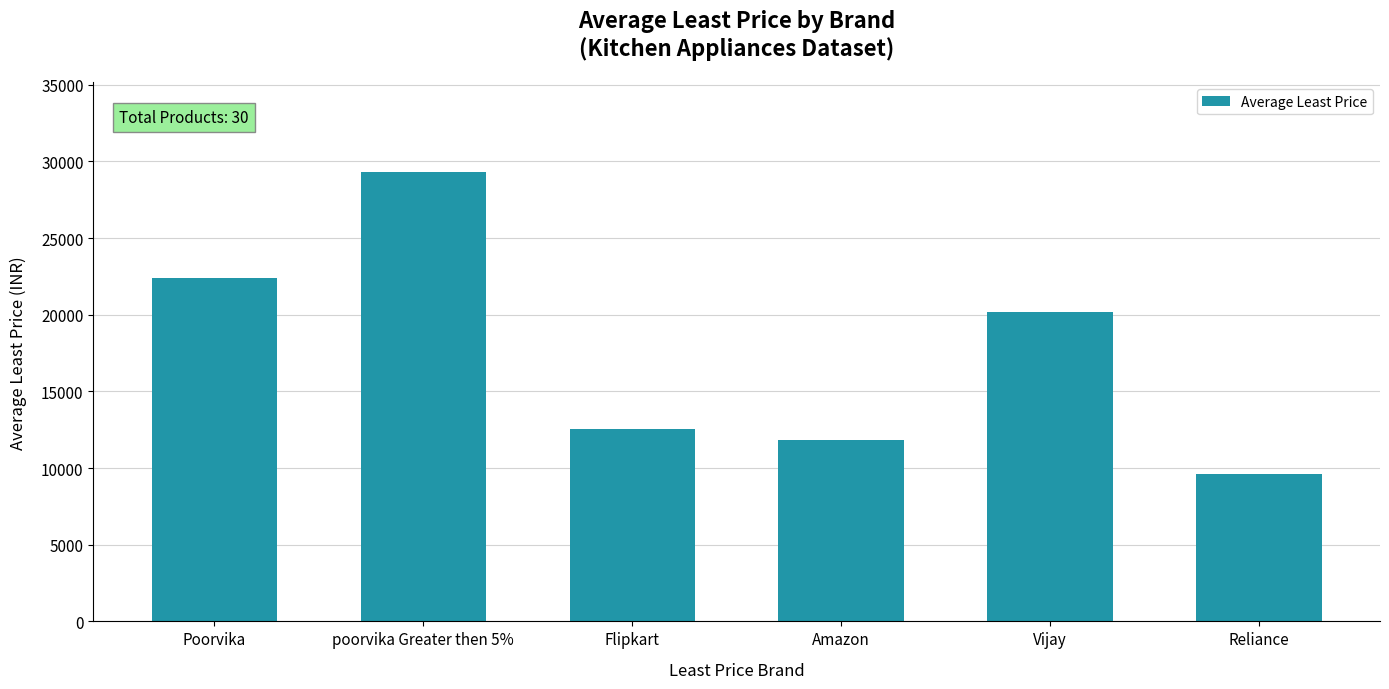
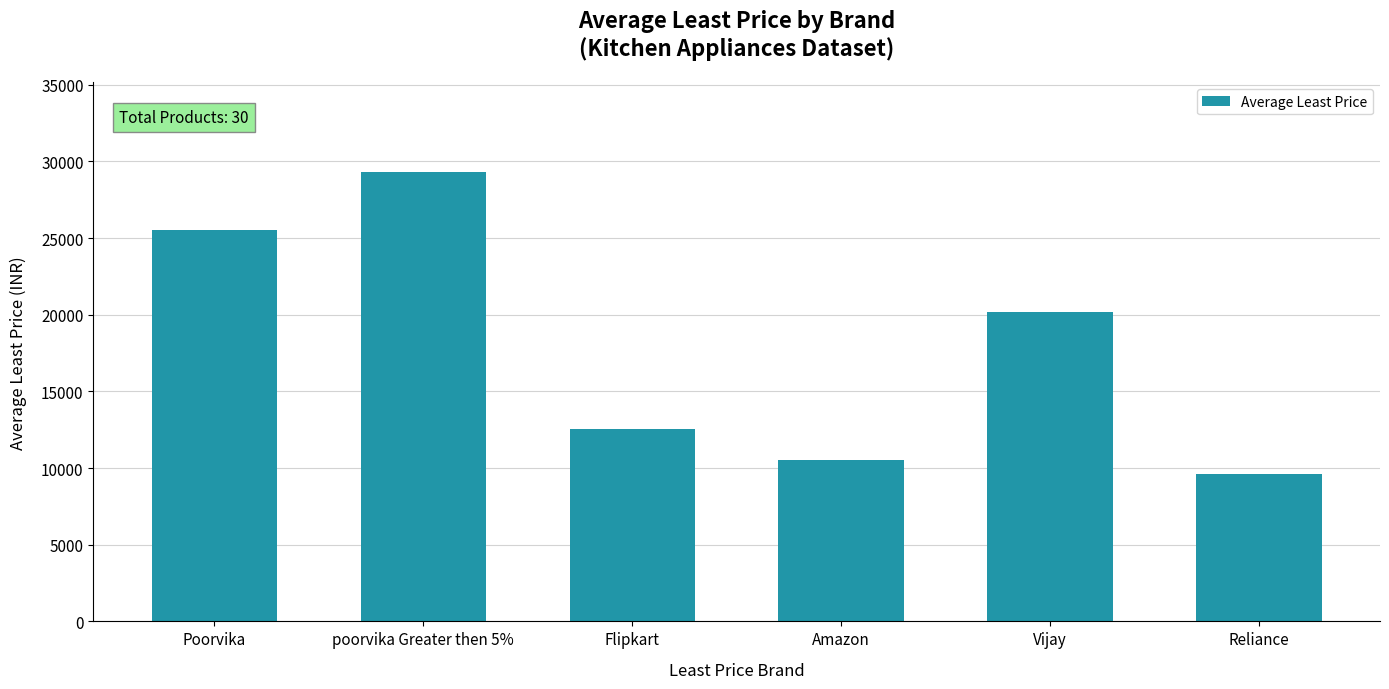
Poorvika: 22400 -> 25600
Amazon: 11800 -> 10600
